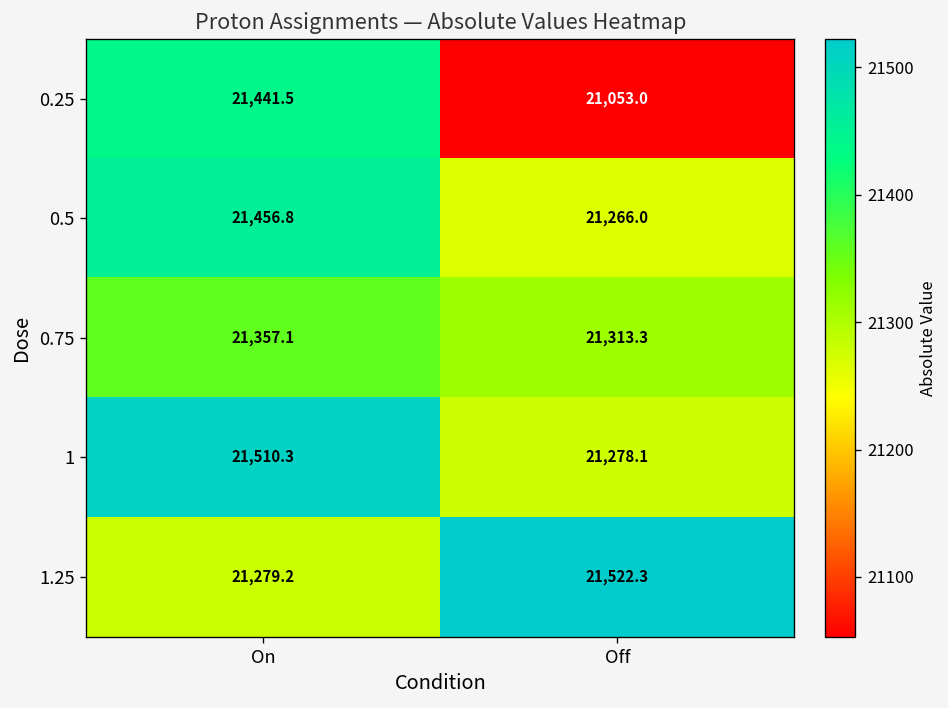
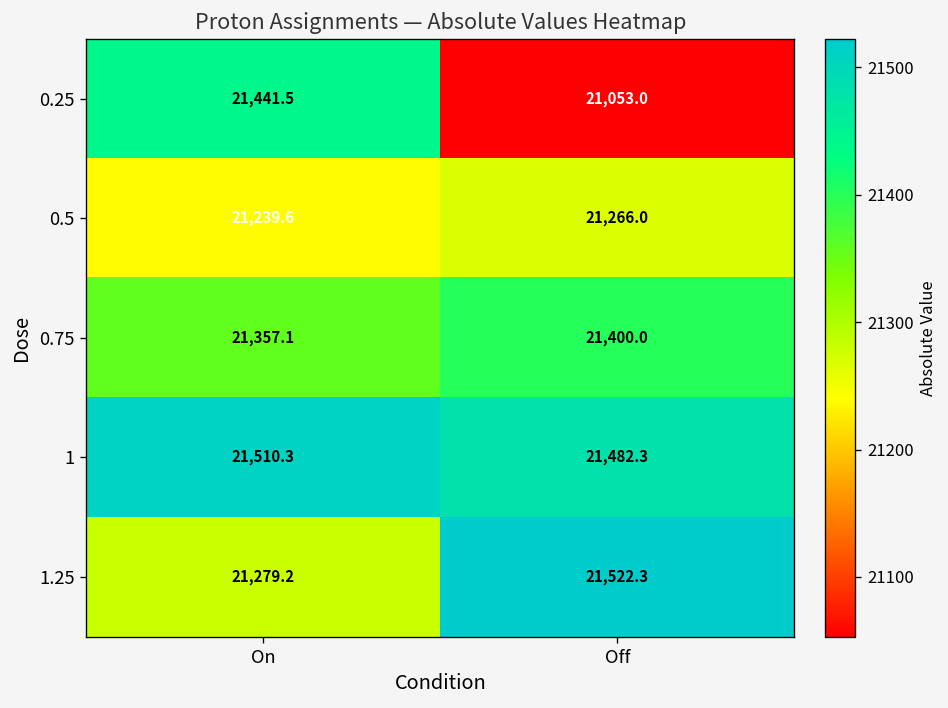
0.5, On: 21,456.8 -> 21,239.6
0.75, Off: 21,313.3 -> 21,400.0
1, Off: 21,278.1 -> 21,482.3
